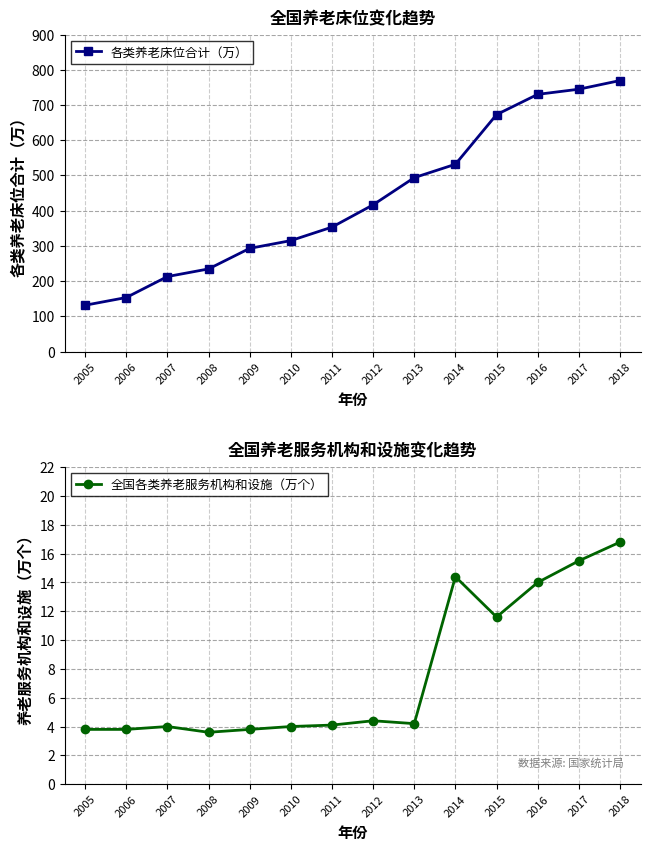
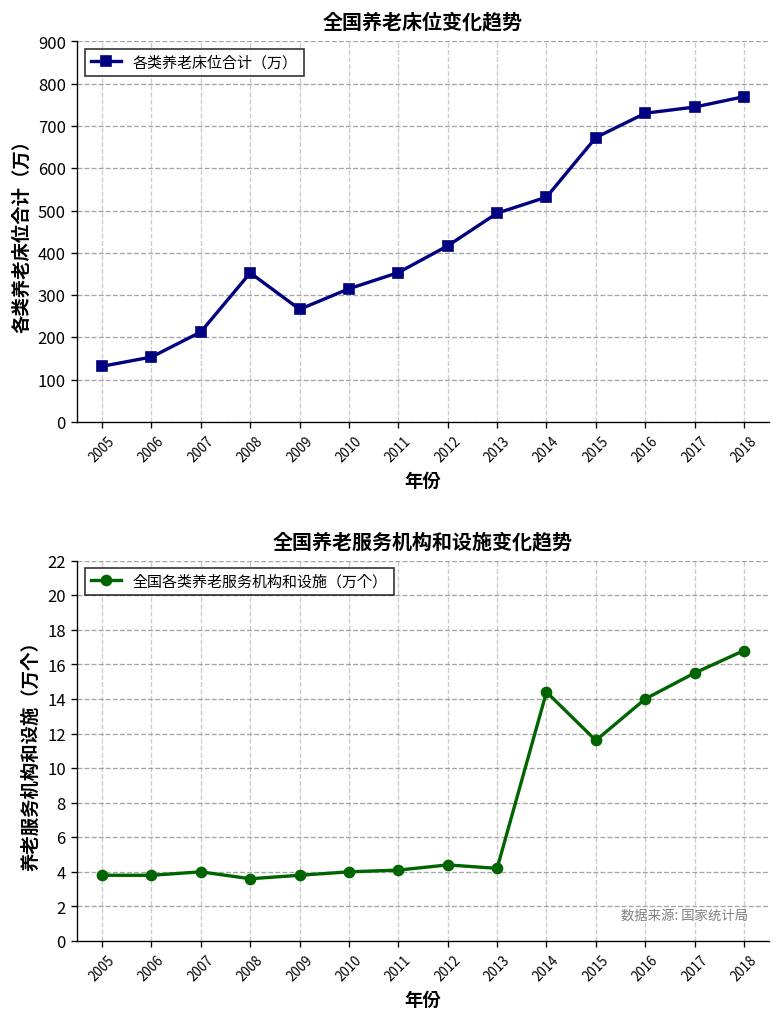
全国养老床位变化趋势, 2008: 230 -> 350
全国养老床位变化趋势, 2009: 290 -> 270
